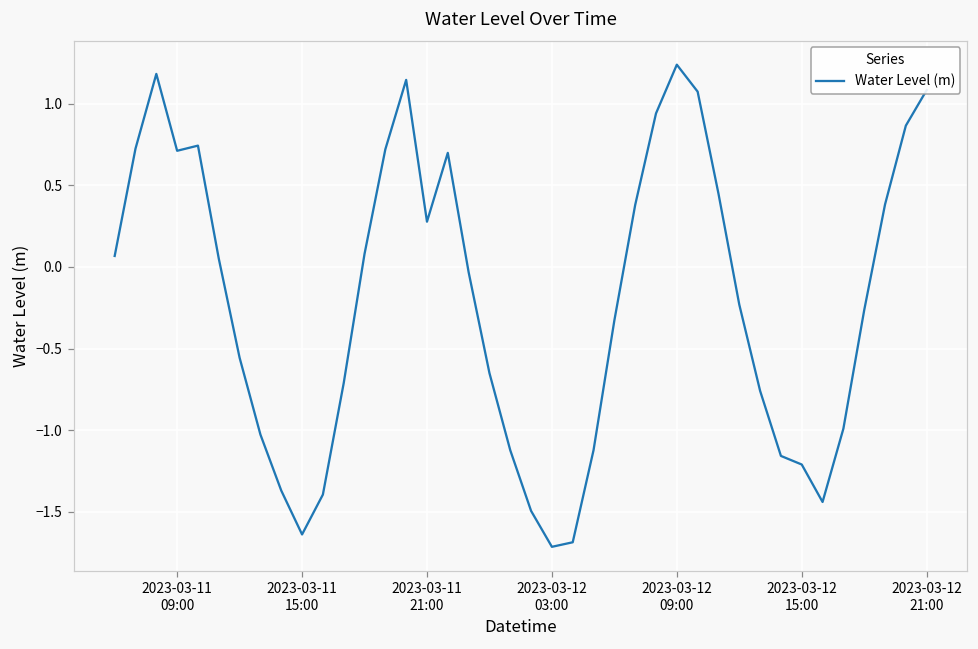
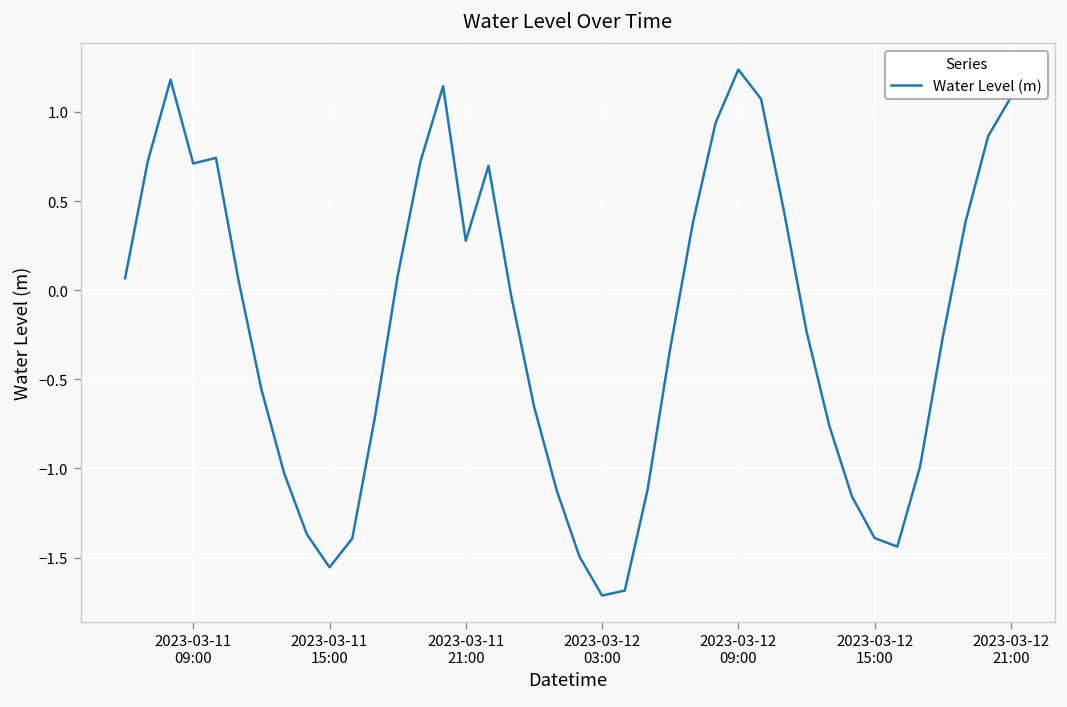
2023-03-11 15:00: -1.64 -> -1.55
2023-03-12 15:00: -1.21 -> -1.39
